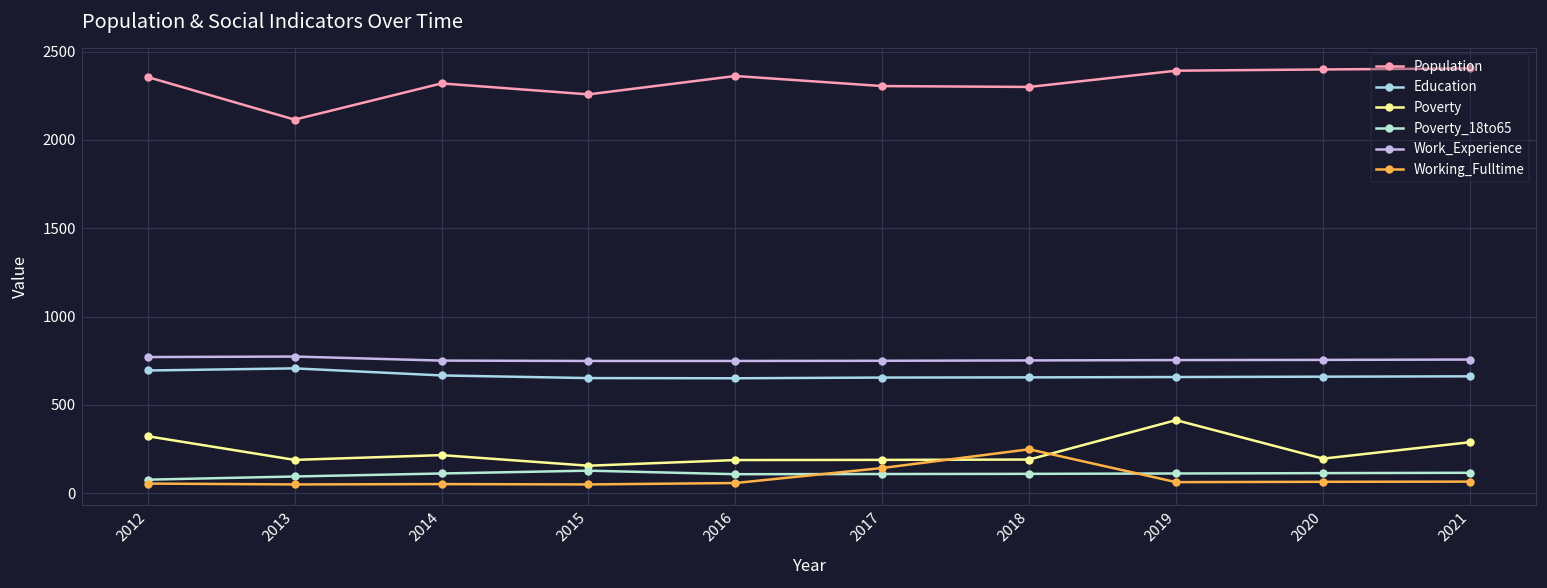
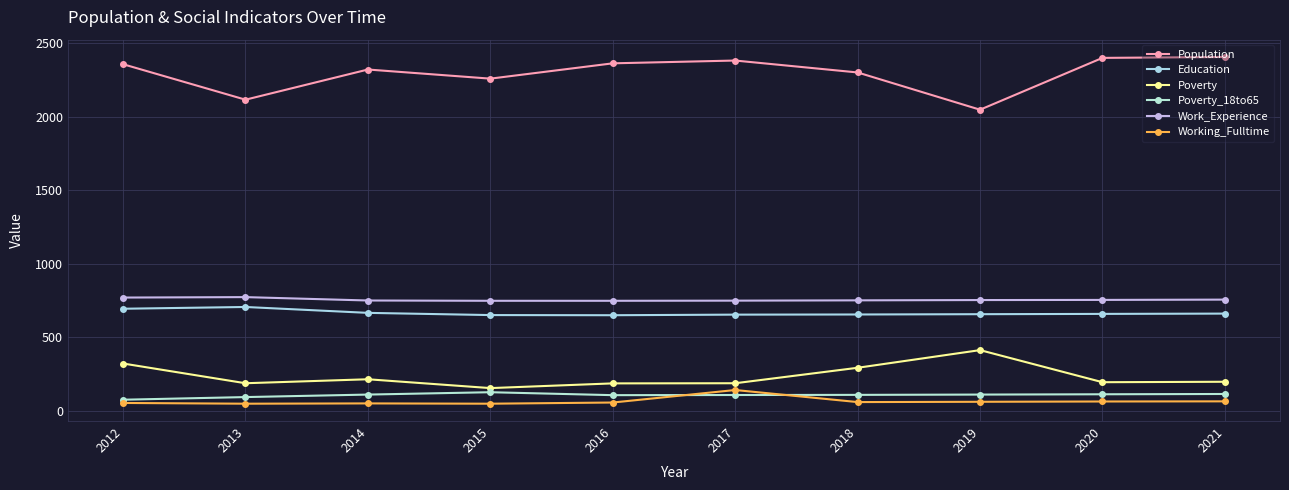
Population, 2017: 2310 -> 2380
Poverty, 2018: 190 -> 290
Working_Fulltime, 2018: 250 -> 60
Population, 2019: 2390 -> 2050
Poverty, 2021: 290 -> 200
